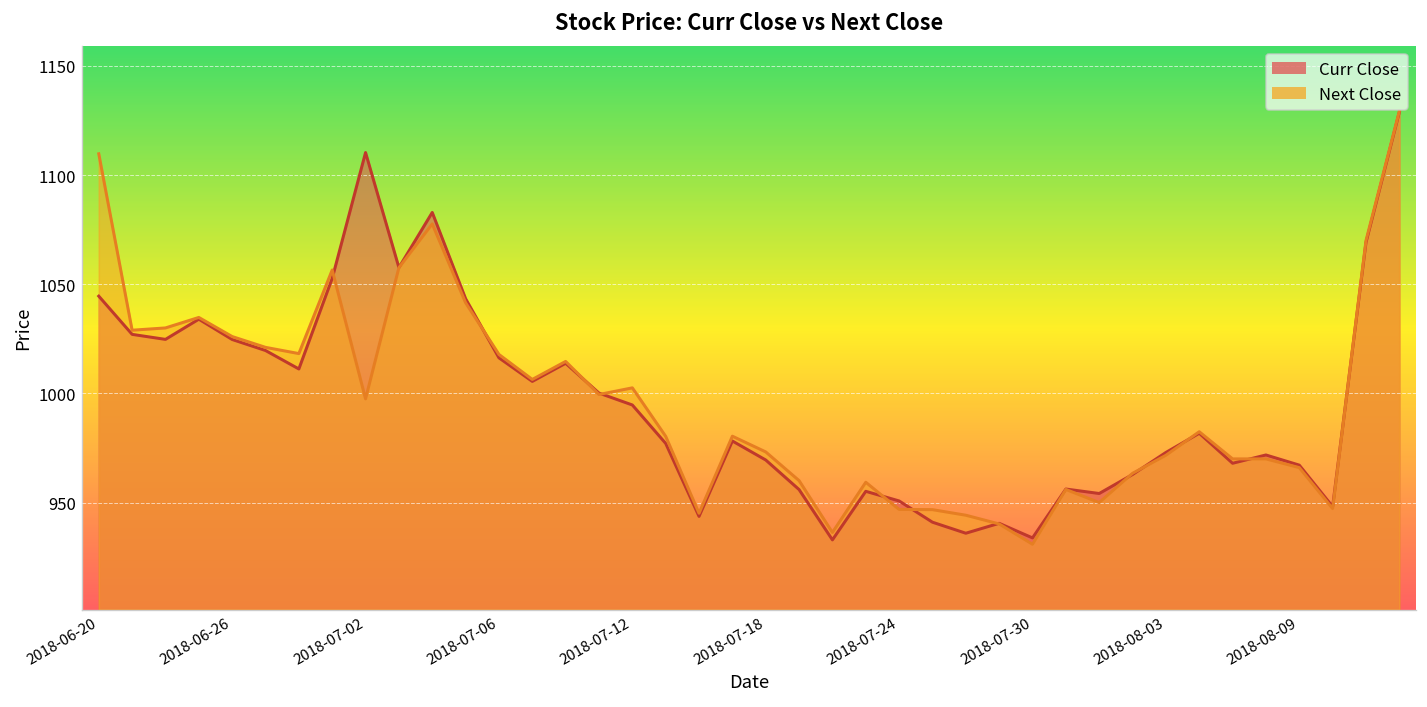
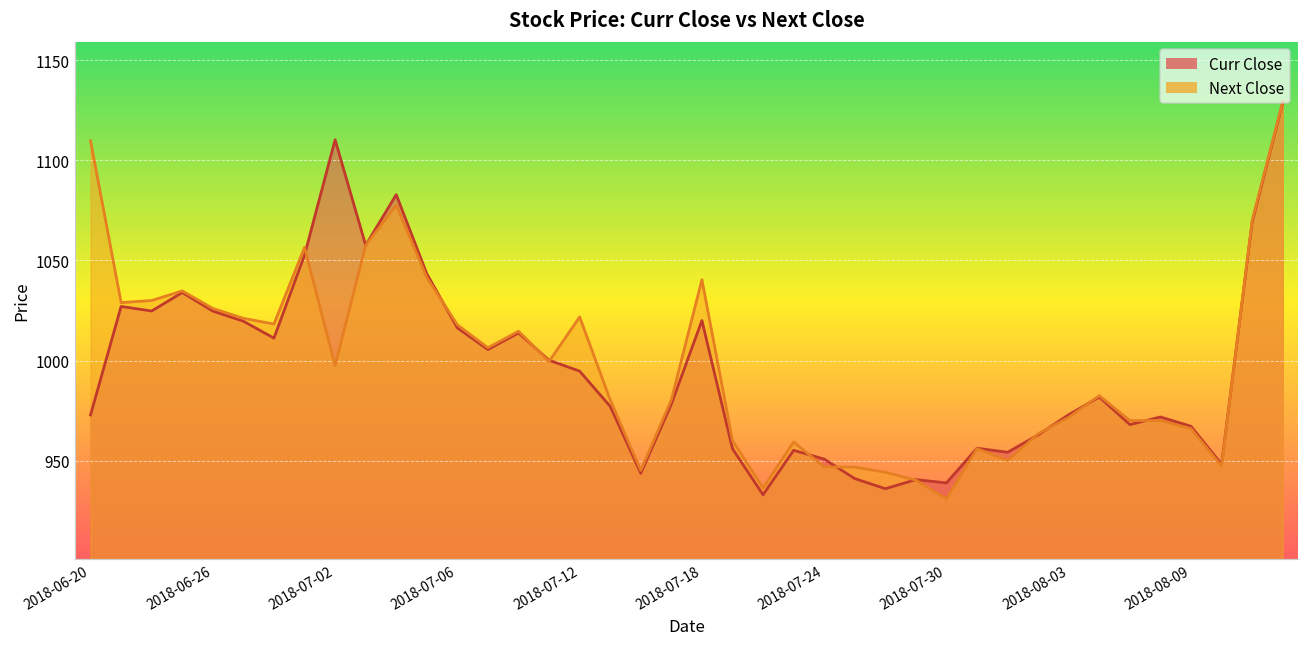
Curr Close, 2018-06-20: 1045 -> 973
Next Close, 2018-07-12: 1003 -> 1022
Curr Close, 2018-07-18: 970 -> 1020
Next Close, 2018-07-18: 973 -> 1040
Curr Close, 2018-07-30: 934 -> 939
